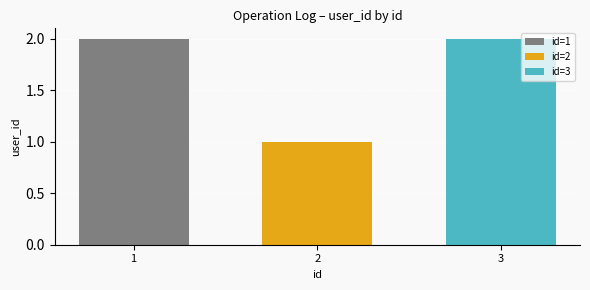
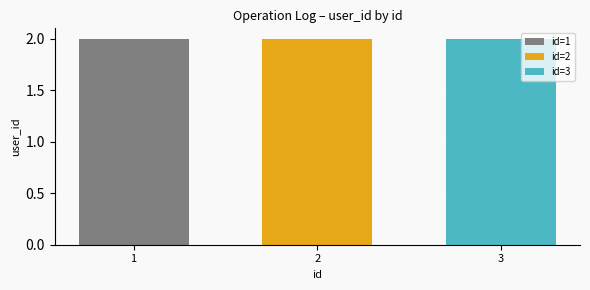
2: 1 -> 2
